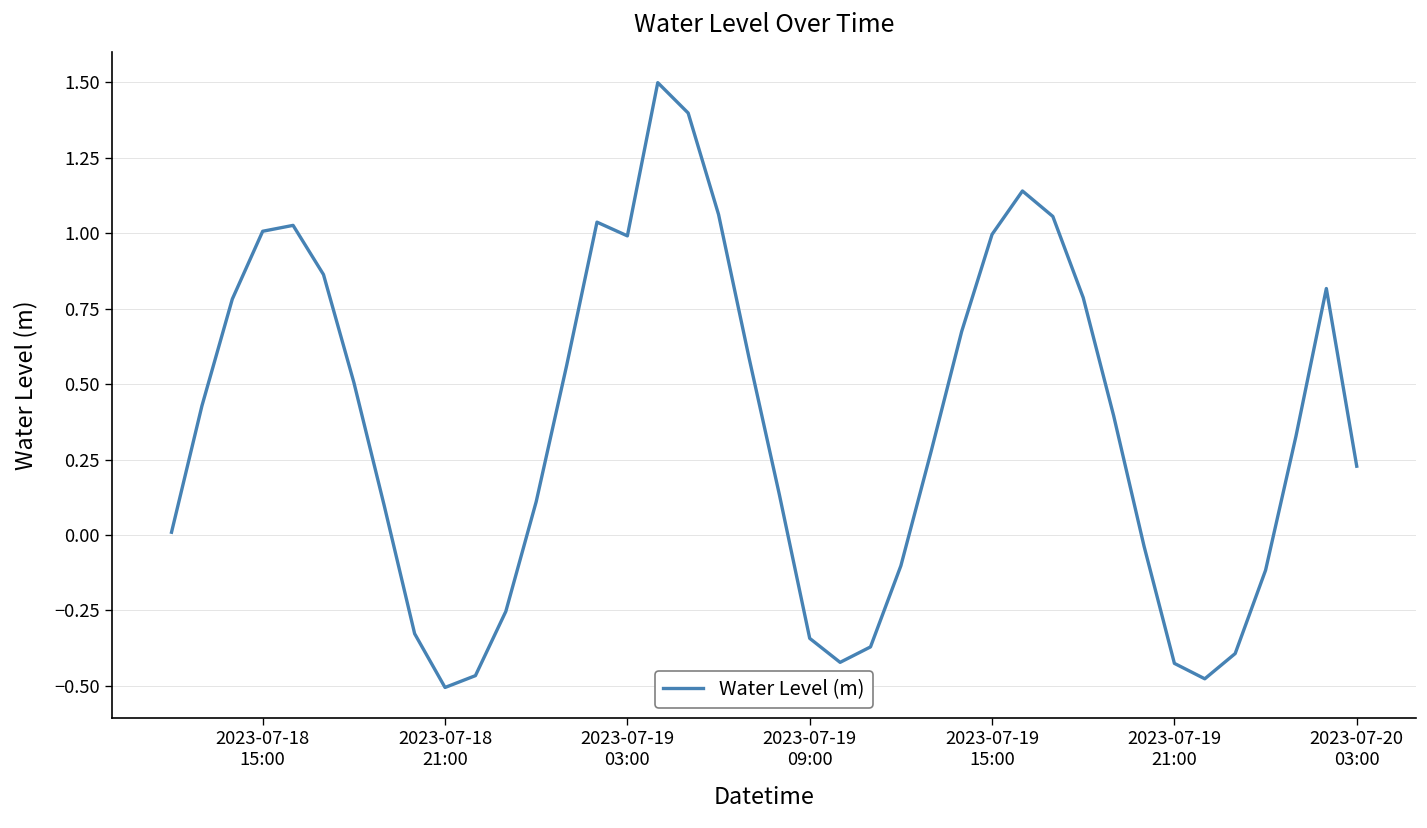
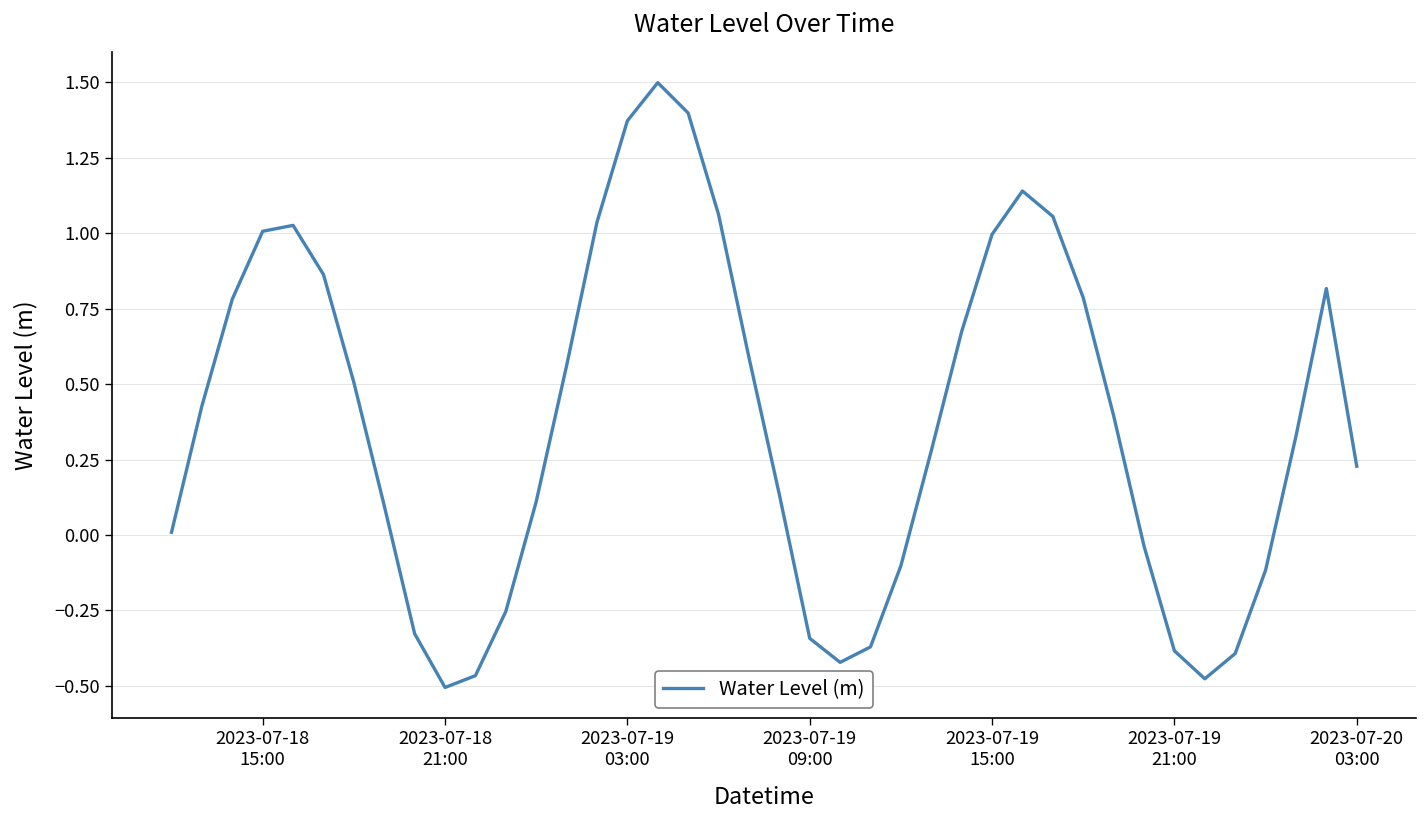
2023-07-19 03:00: 0.99 -> 1.37
2023-07-19 21:00: -0.43 -> -0.38
